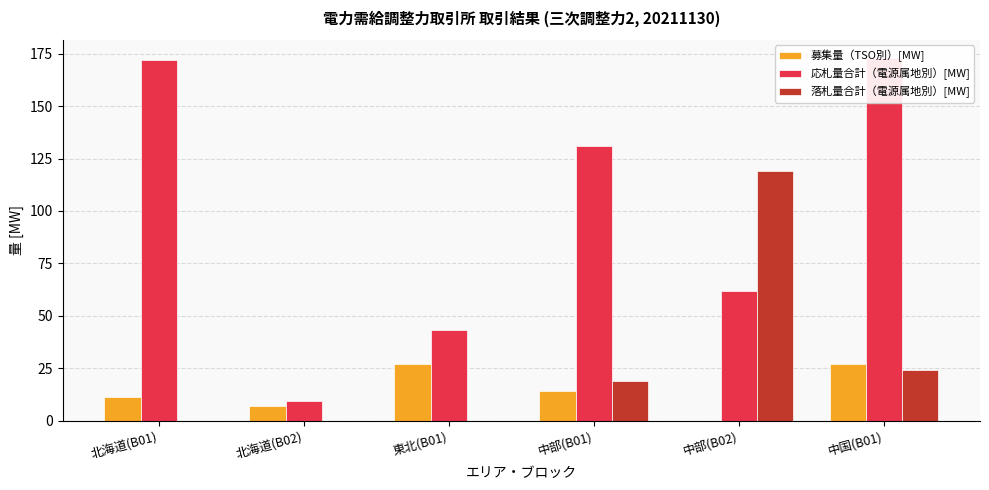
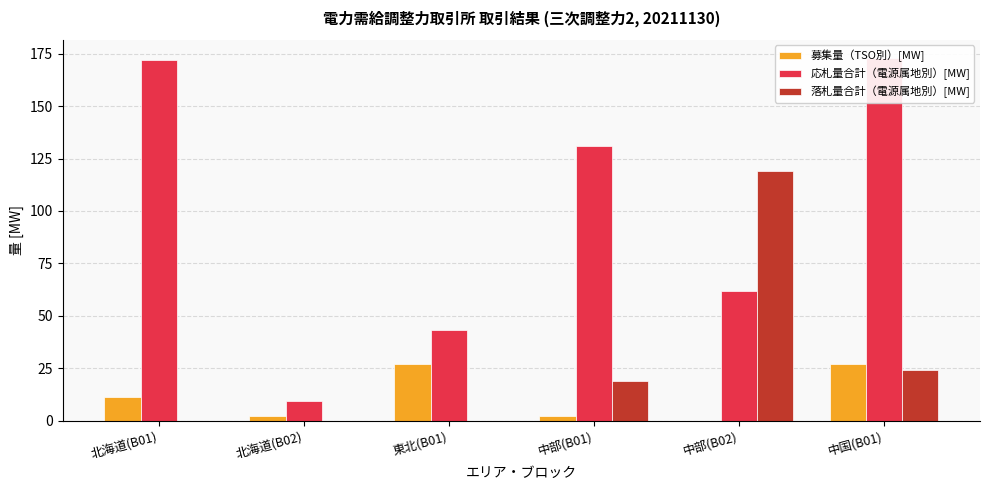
募集量（TSO別）[MW], 北海道(B02): 7 -> 2
募集量（TSO別）[MW], 中部(B01): 14 -> 2
